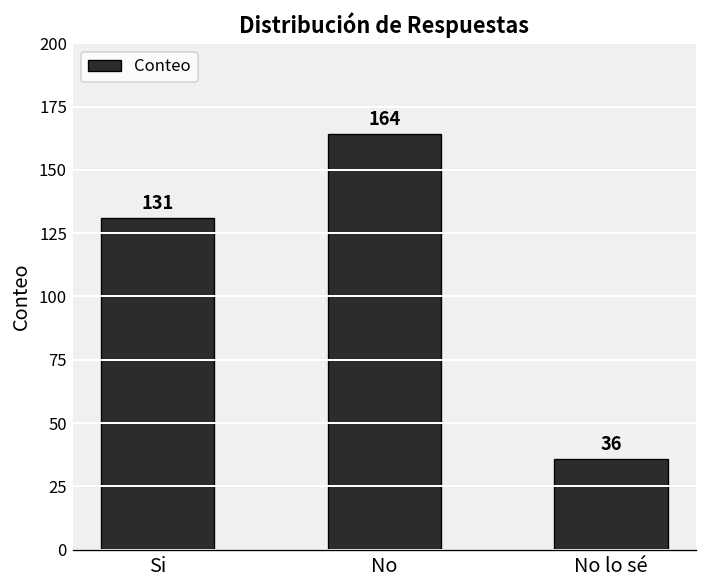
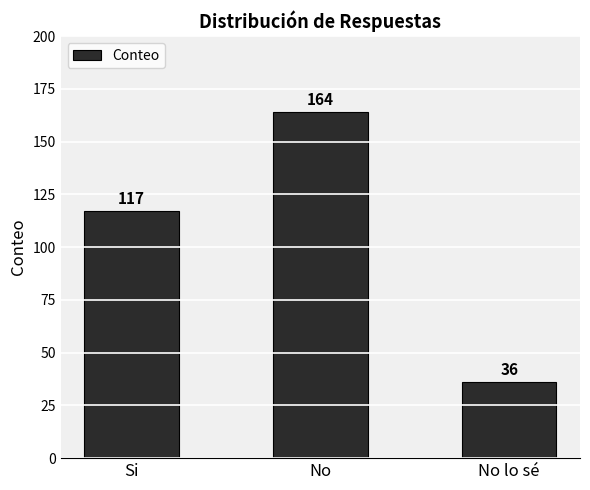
Si: 131 -> 117
